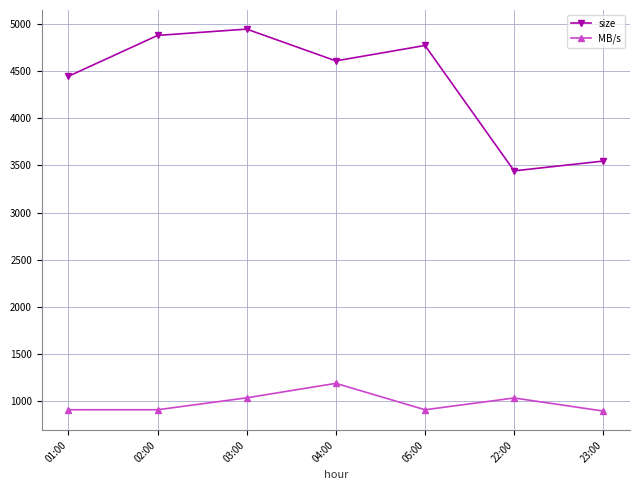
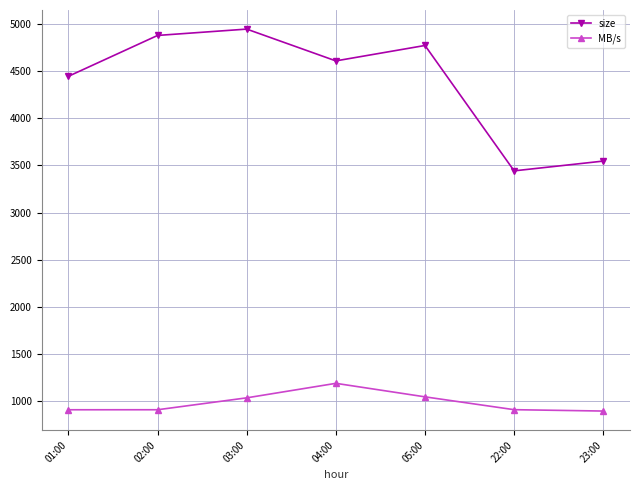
MB/s, 05:00: 900 -> 1000
MB/s, 22:00: 1000 -> 900
